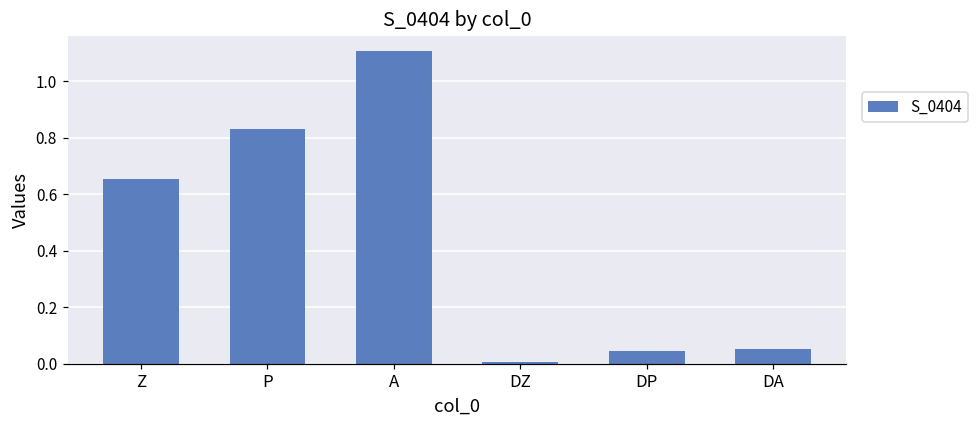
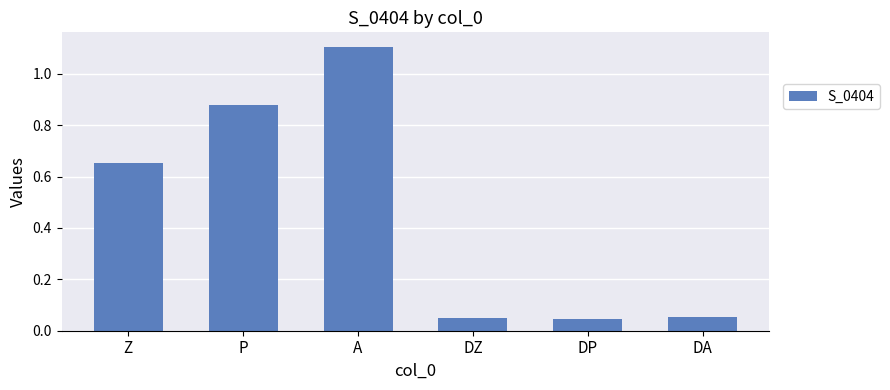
P: 0.83 -> 0.88
DZ: 0.01 -> 0.05
